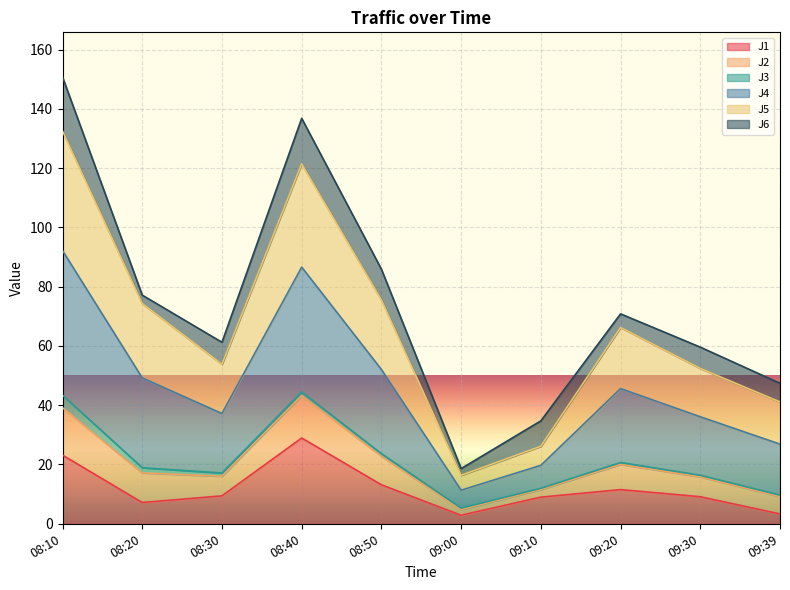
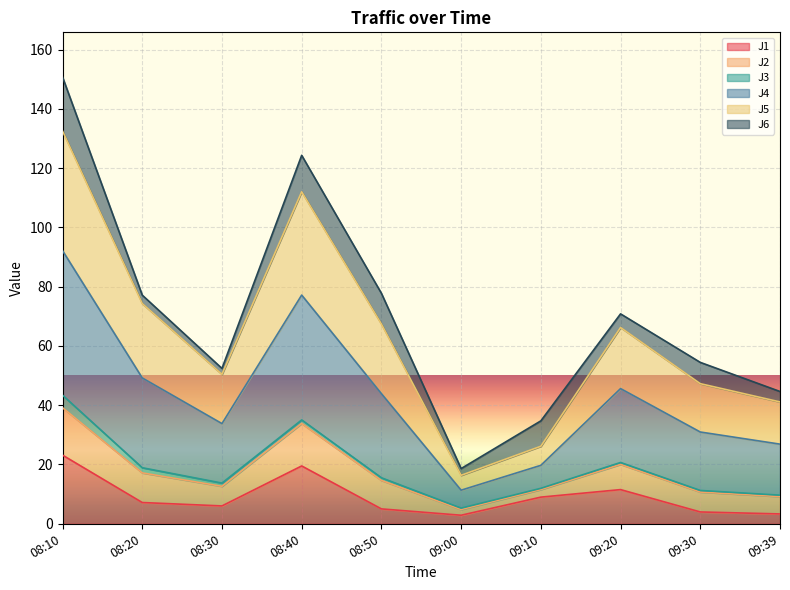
J1, 08:30: 9 -> 6
J6, 08:30: 7 -> 2
J1, 08:40: 29 -> 20
J6, 08:40: 15 -> 12
J1, 08:50: 13 -> 5
J1, 09:30: 9 -> 4
J6, 09:39: 6 -> 4
